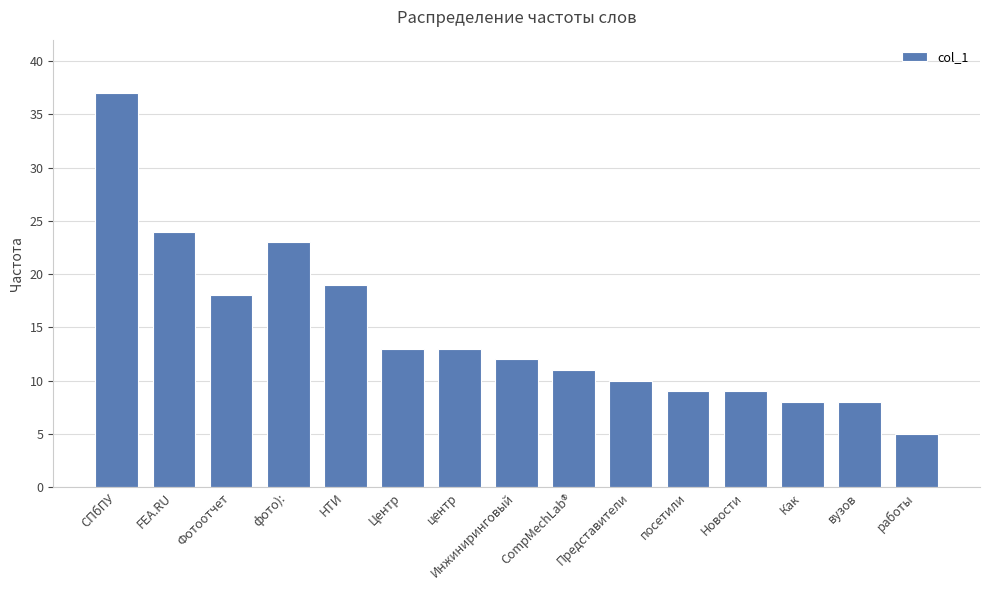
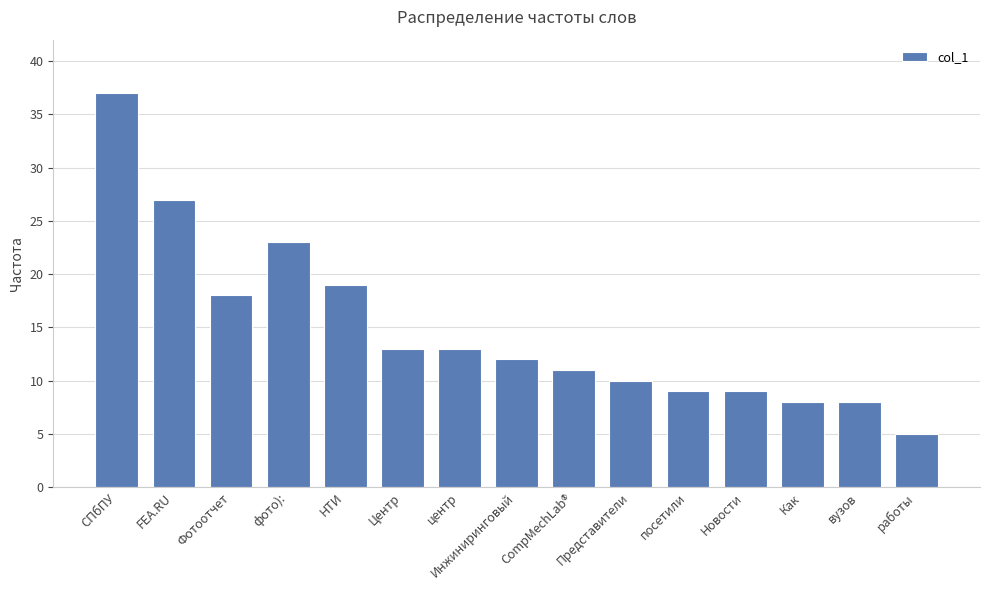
FEA.RU: 24 -> 27
